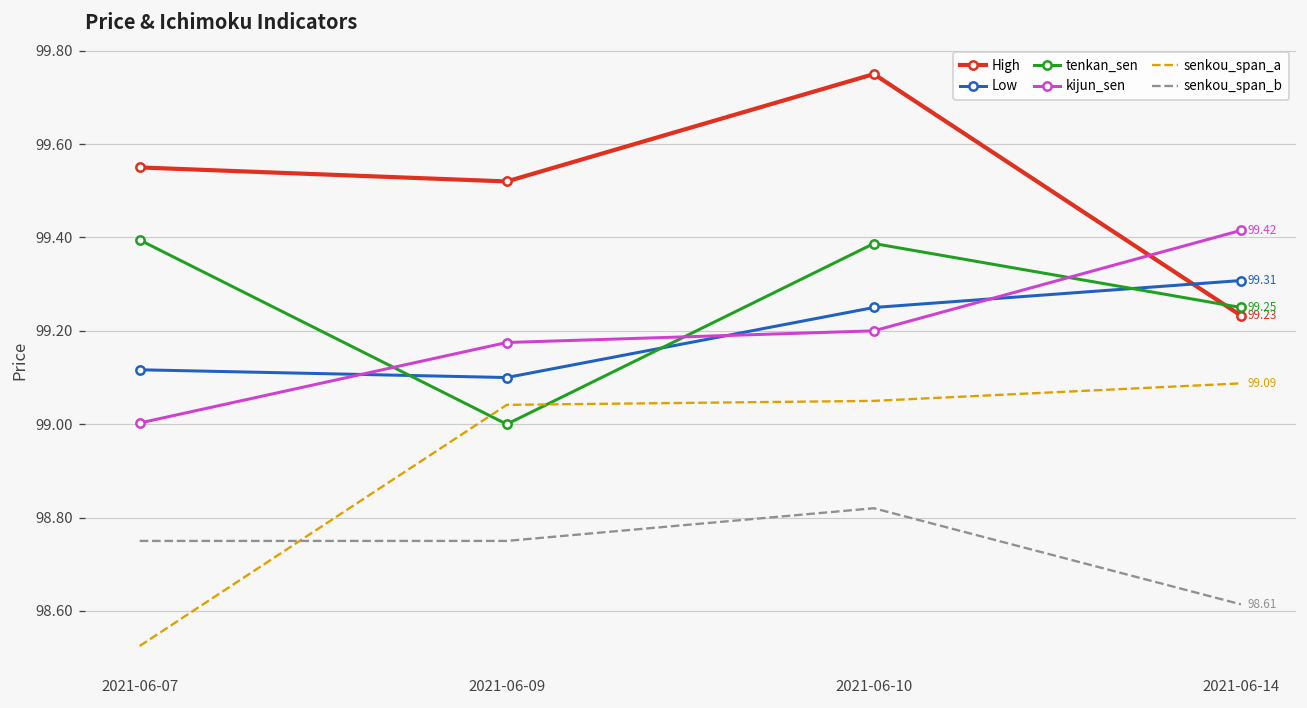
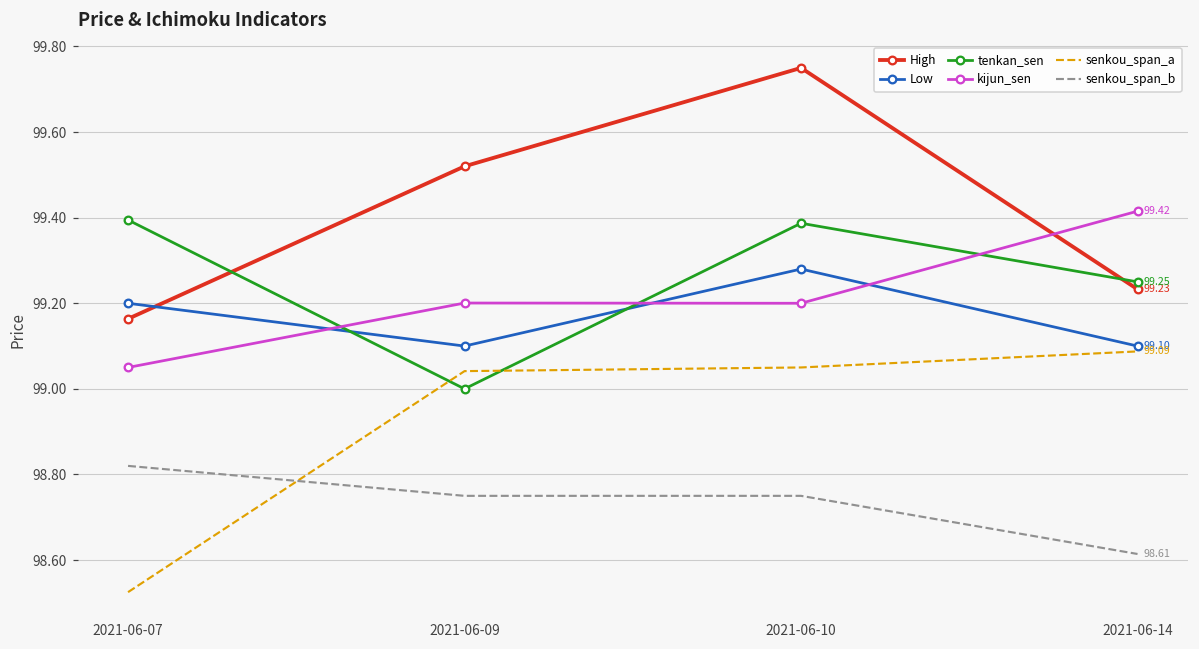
High, 2021-06-07: 99.55 -> 99.16
Low, 2021-06-07: 99.12 -> 99.20
kijun_sen, 2021-06-07: 99.00 -> 99.05
senkou_span_b, 2021-06-07: 98.75 -> 98.82
kijun_sen, 2021-06-09: 99.17 -> 99.20
Low, 2021-06-10: 99.25 -> 99.28
senkou_span_b, 2021-06-10: 98.82 -> 98.75
Low, 2021-06-14: 99.31 -> 99.10
